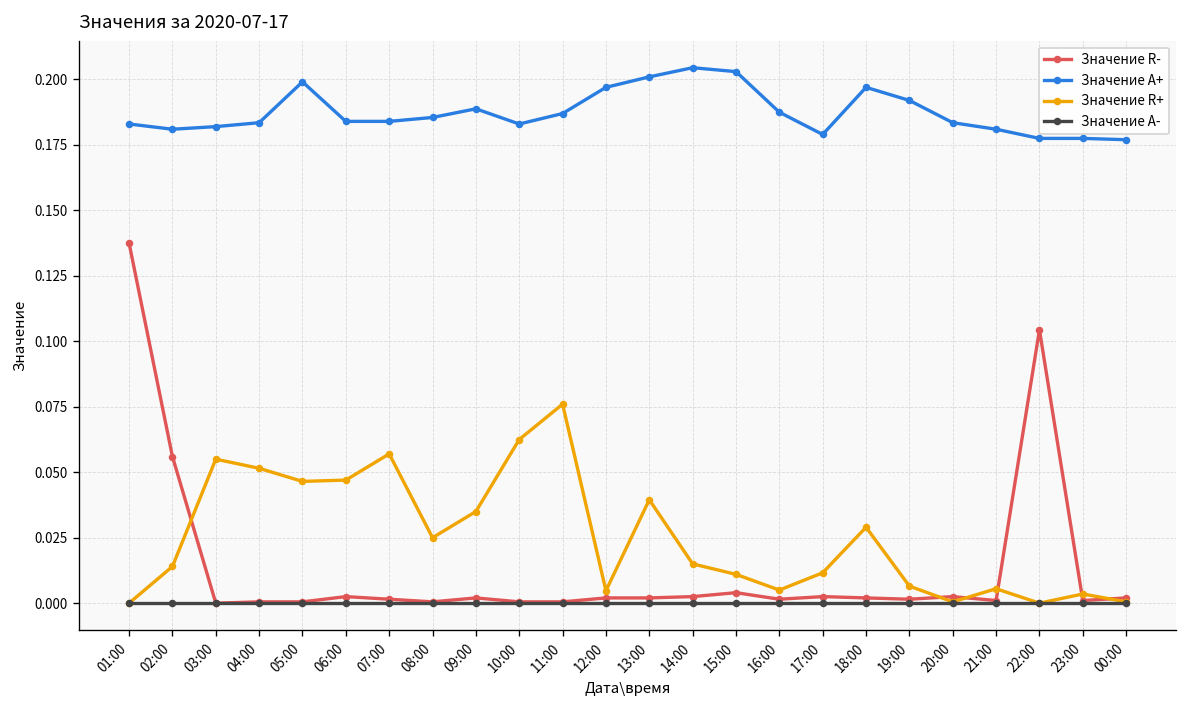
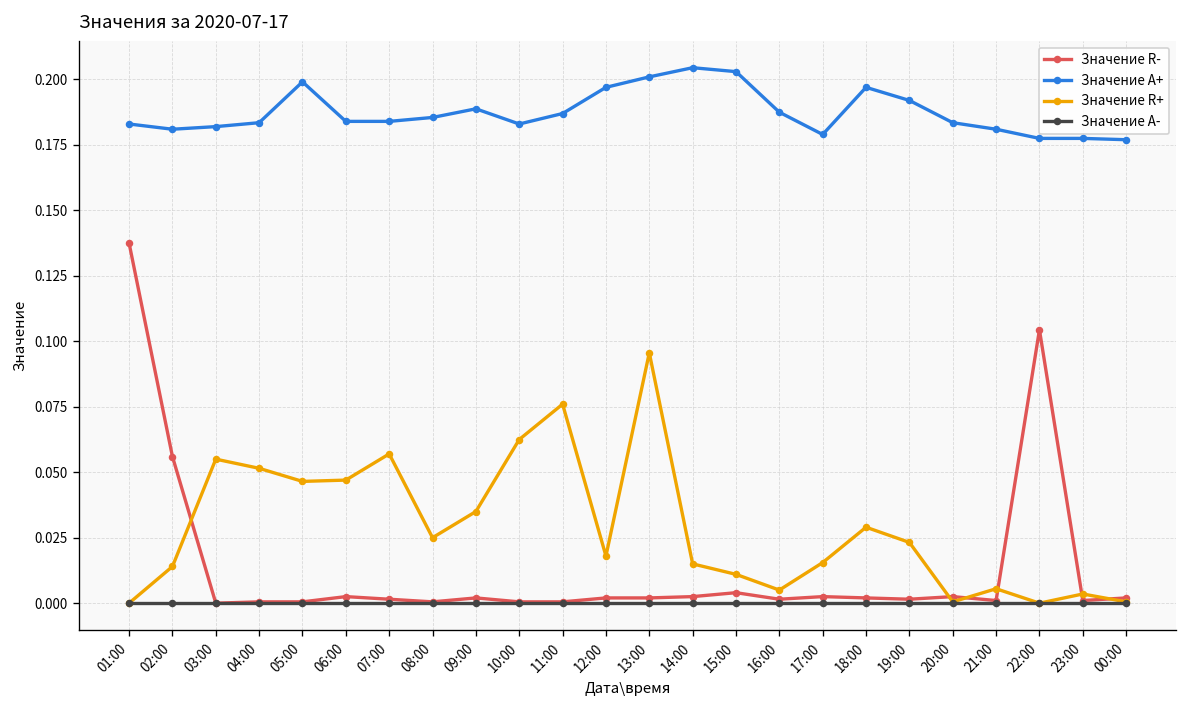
Значение R+, 12:00: 0.005 -> 0.018
Значение R+, 13:00: 0.040 -> 0.096
Значение R+, 17:00: 0.012 -> 0.016
Значение R+, 19:00: 0.007 -> 0.023
